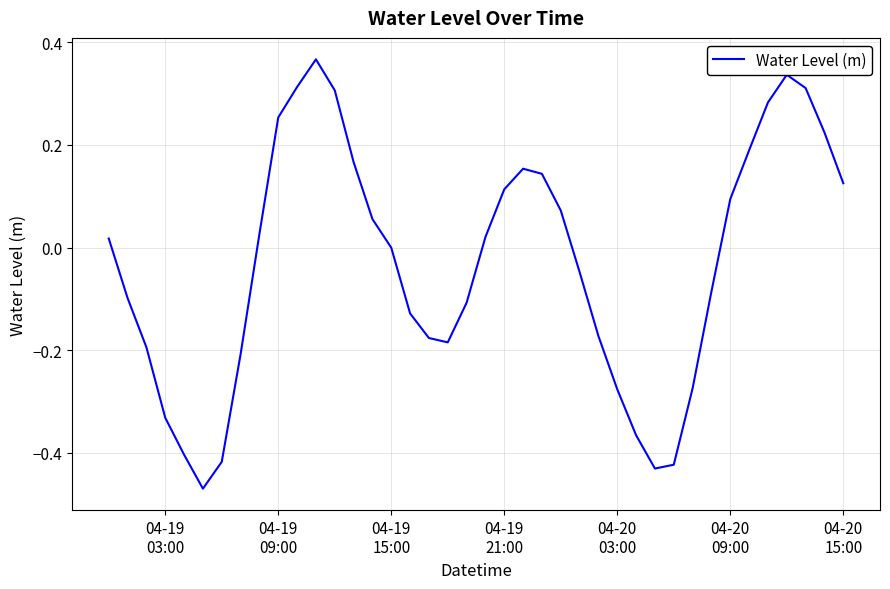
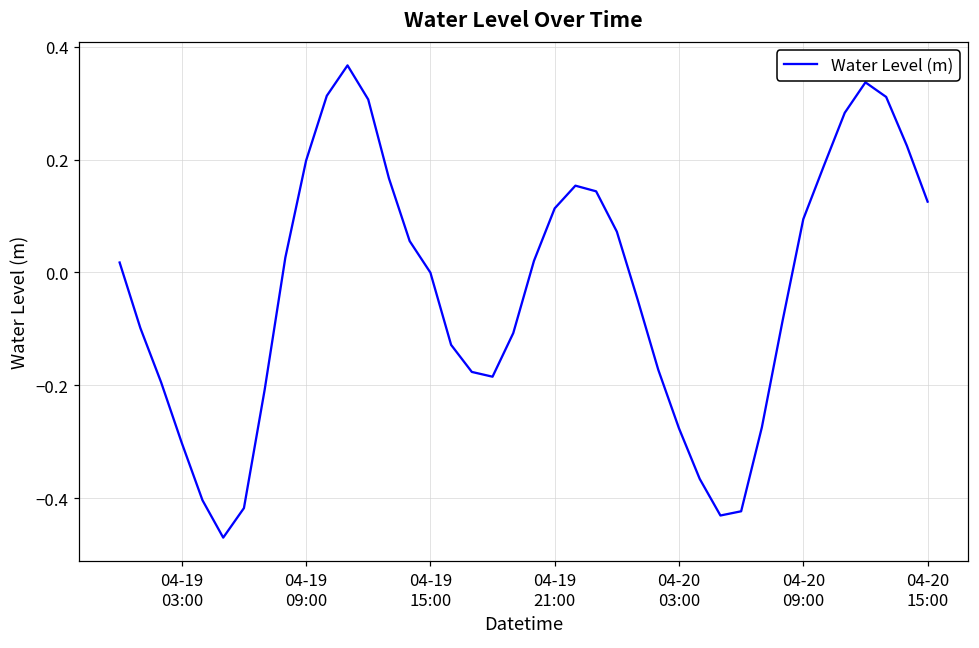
04-19 03:00: -0.33 -> -0.30
04-19 09:00: 0.25 -> 0.20
